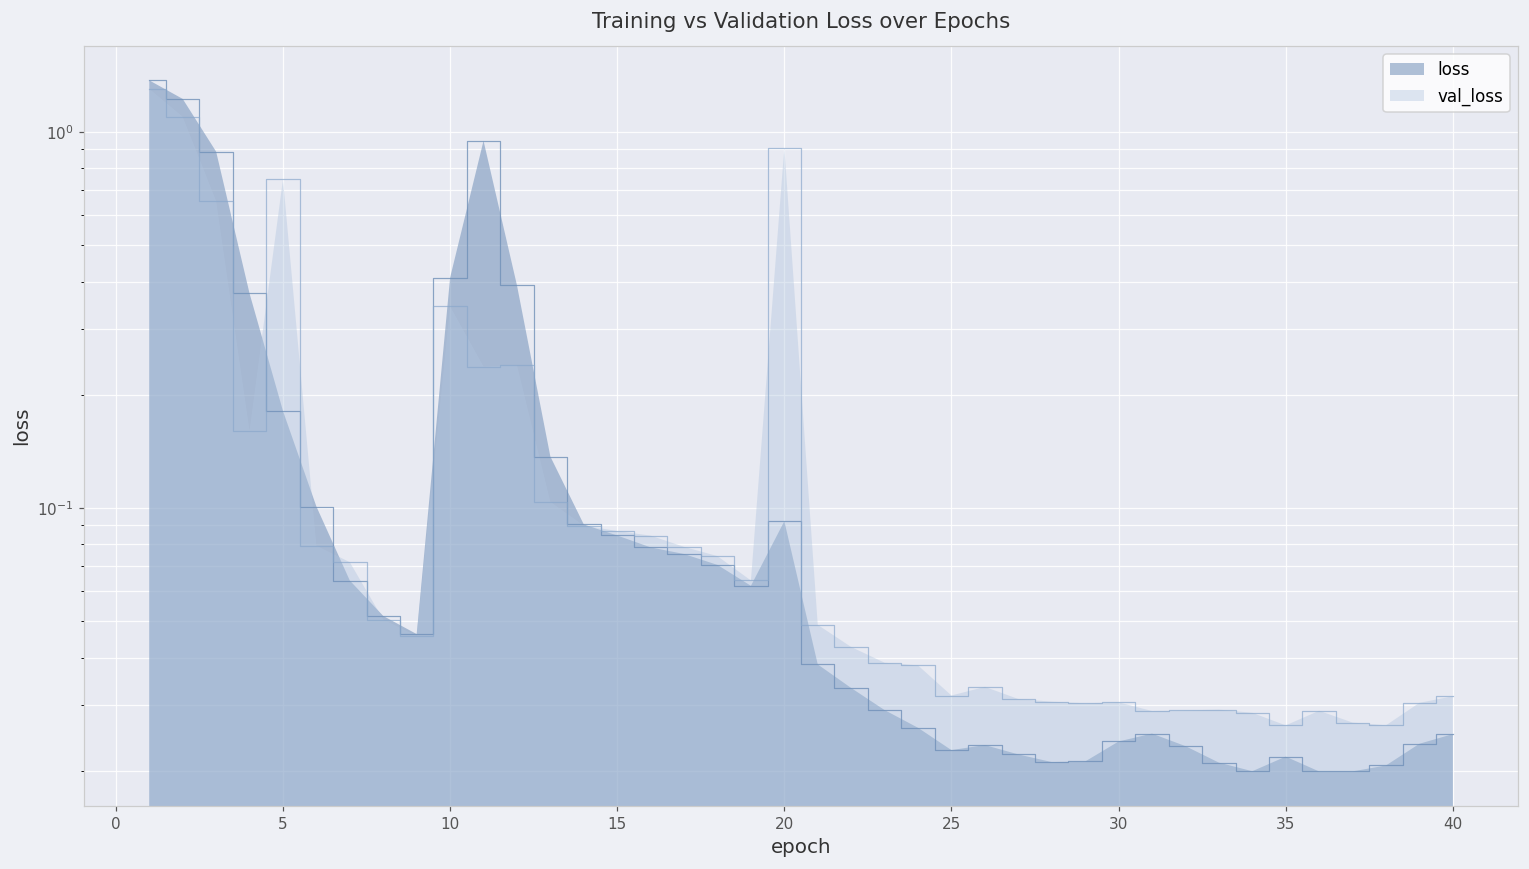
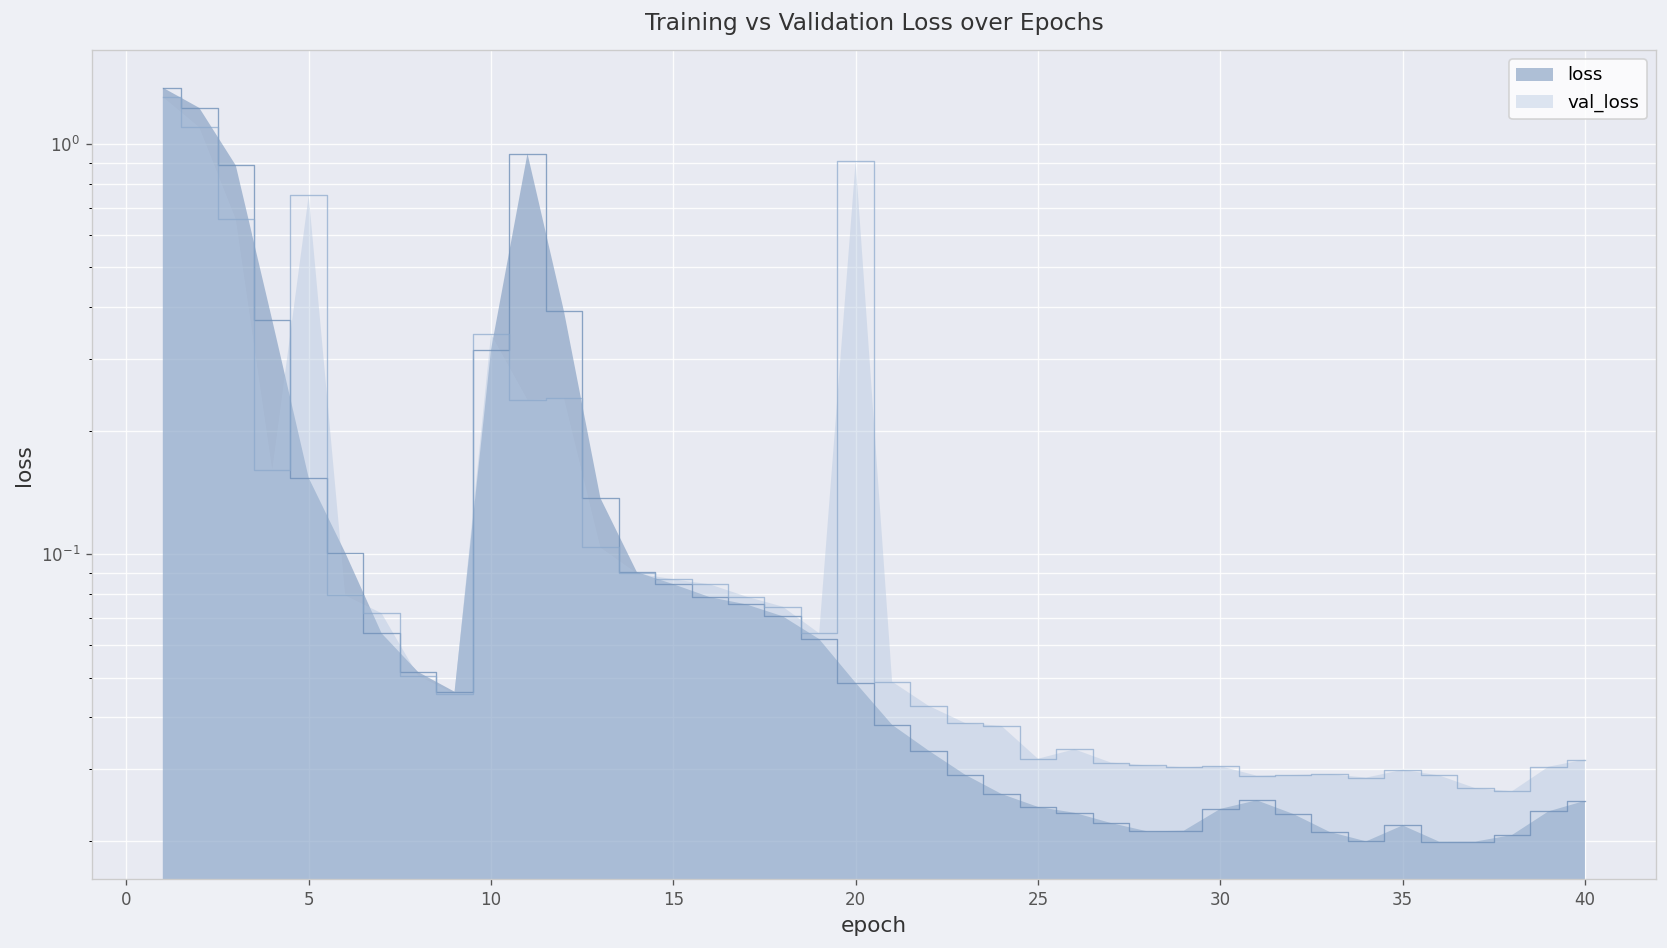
loss, 5: 0.18 -> 0.15
loss, 10: 0.41 -> 0.32
loss, 20: 0.092 -> 0.049
loss, 25: 0.023 -> 0.024
val_loss, 35: 0.026 -> 0.030
